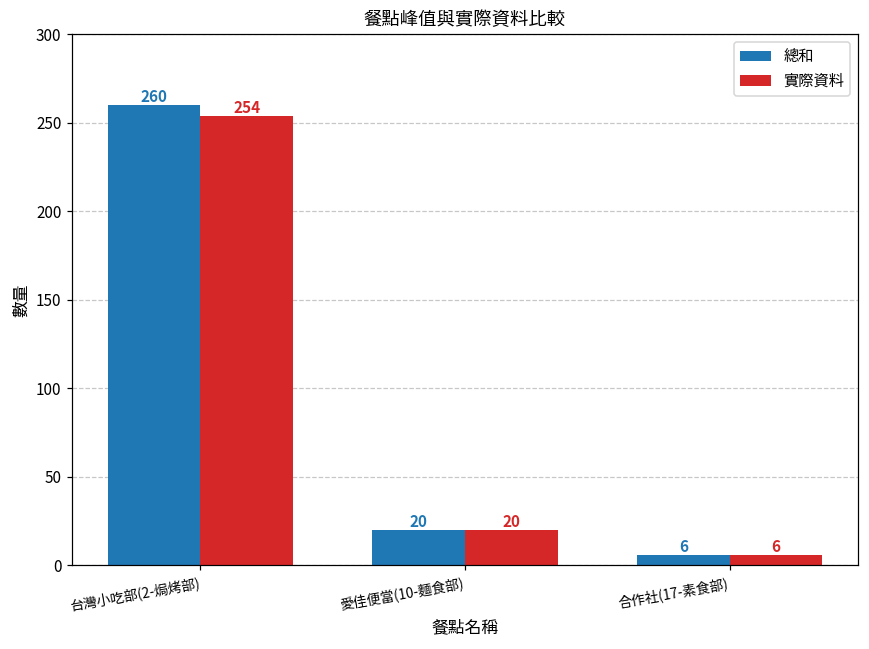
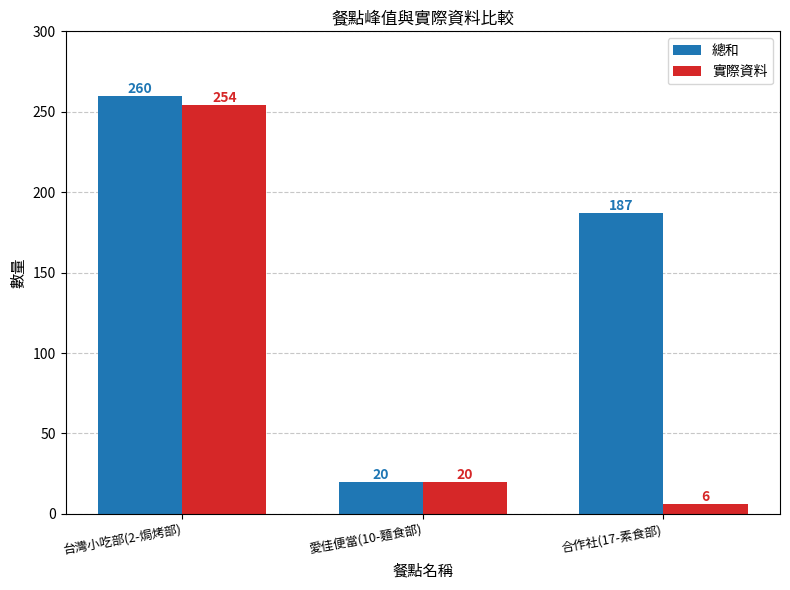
總和, 合作社(17-素食部): 6 -> 187
